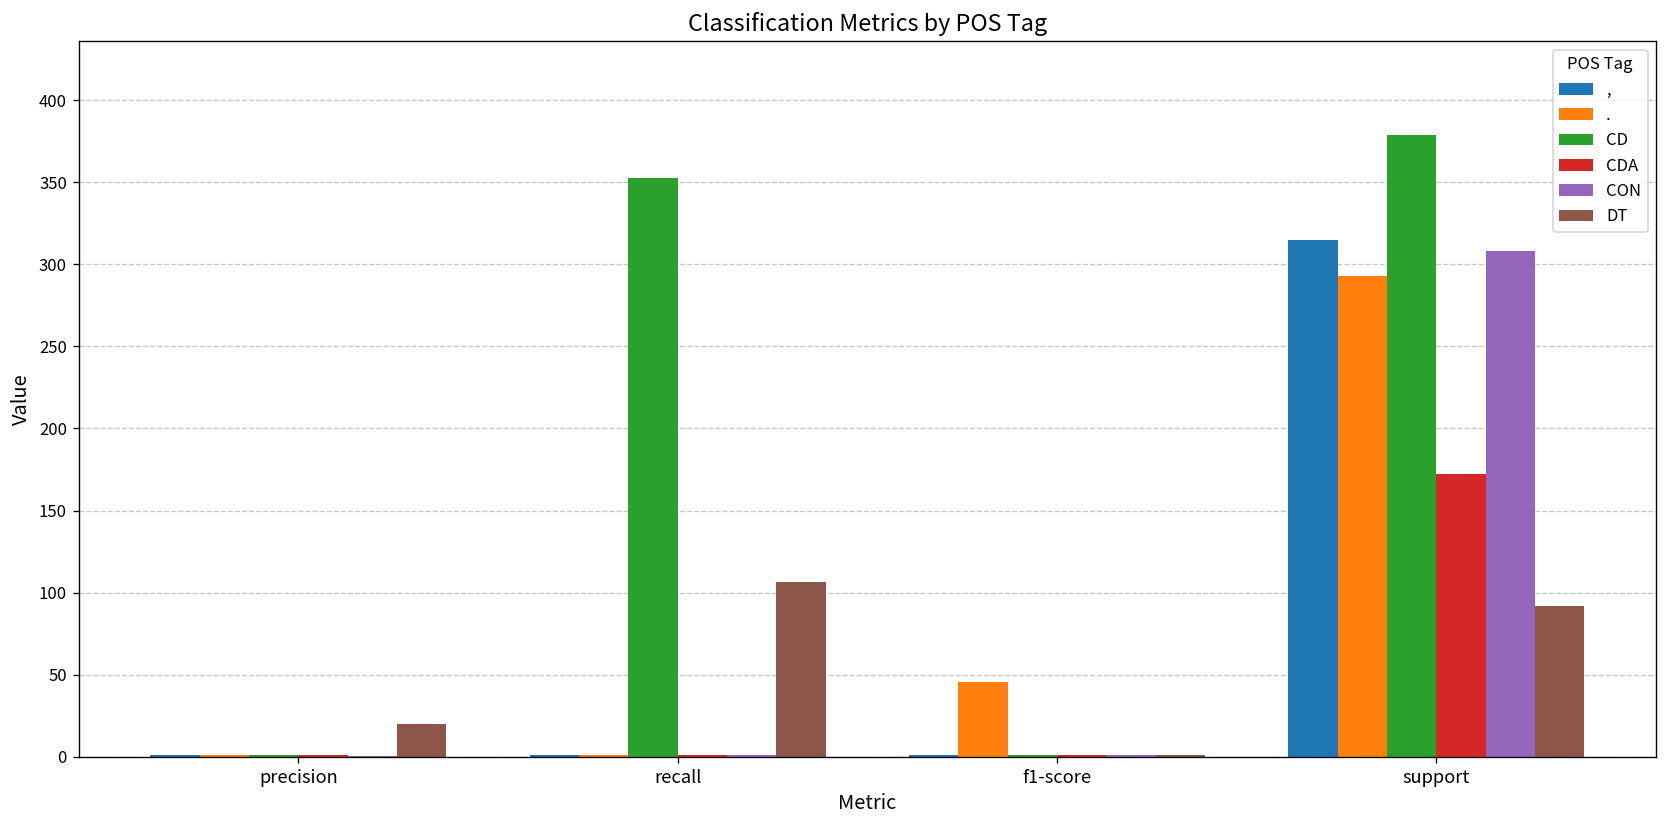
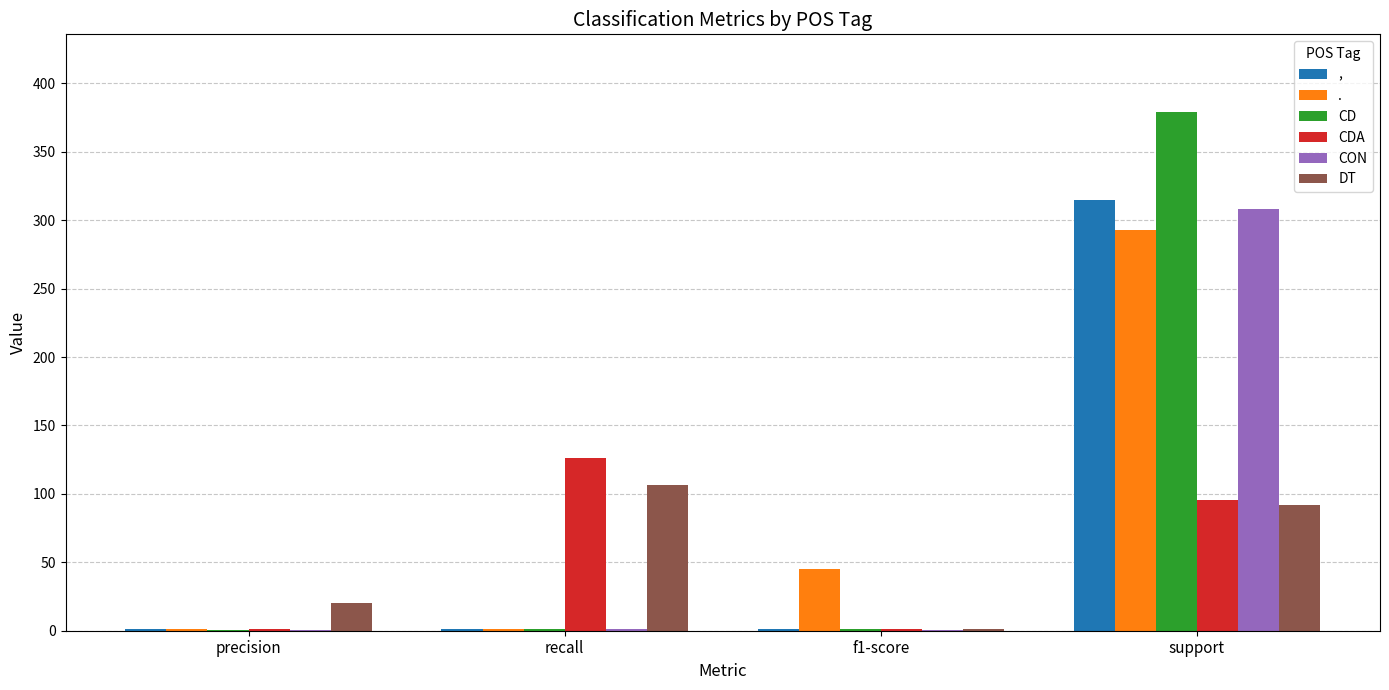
CD, recall: 353 -> 1
CDA, recall: 1 -> 126
CDA, support: 172 -> 96
